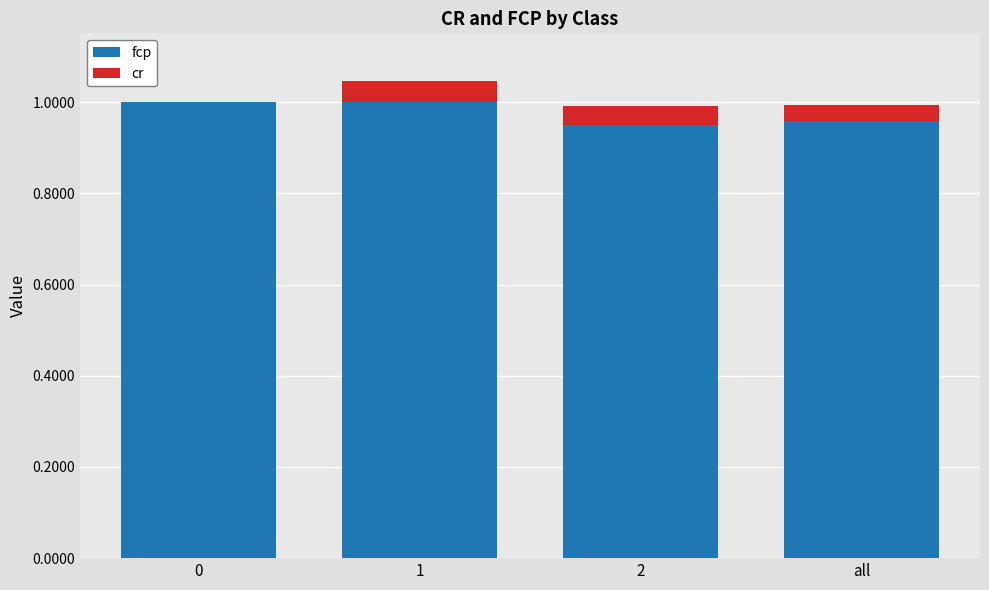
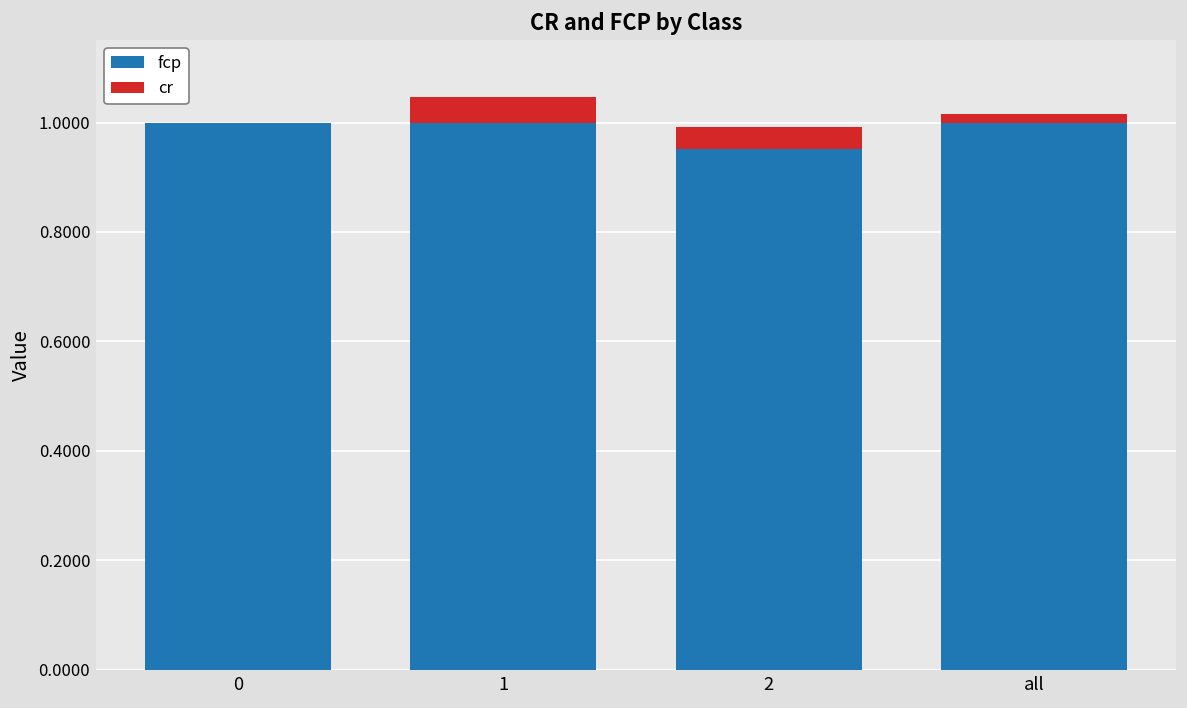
fcp, all: 0.96 -> 1.00
cr, all: 0.04 -> 0.02
